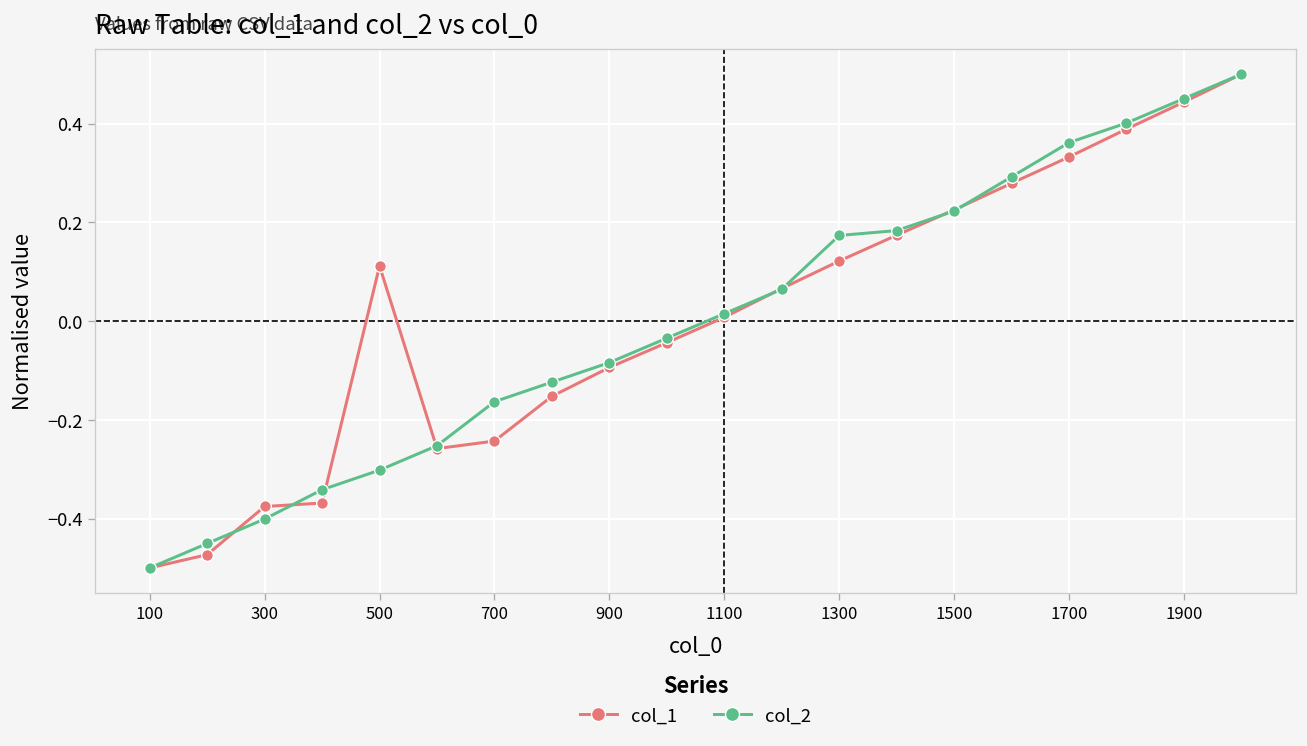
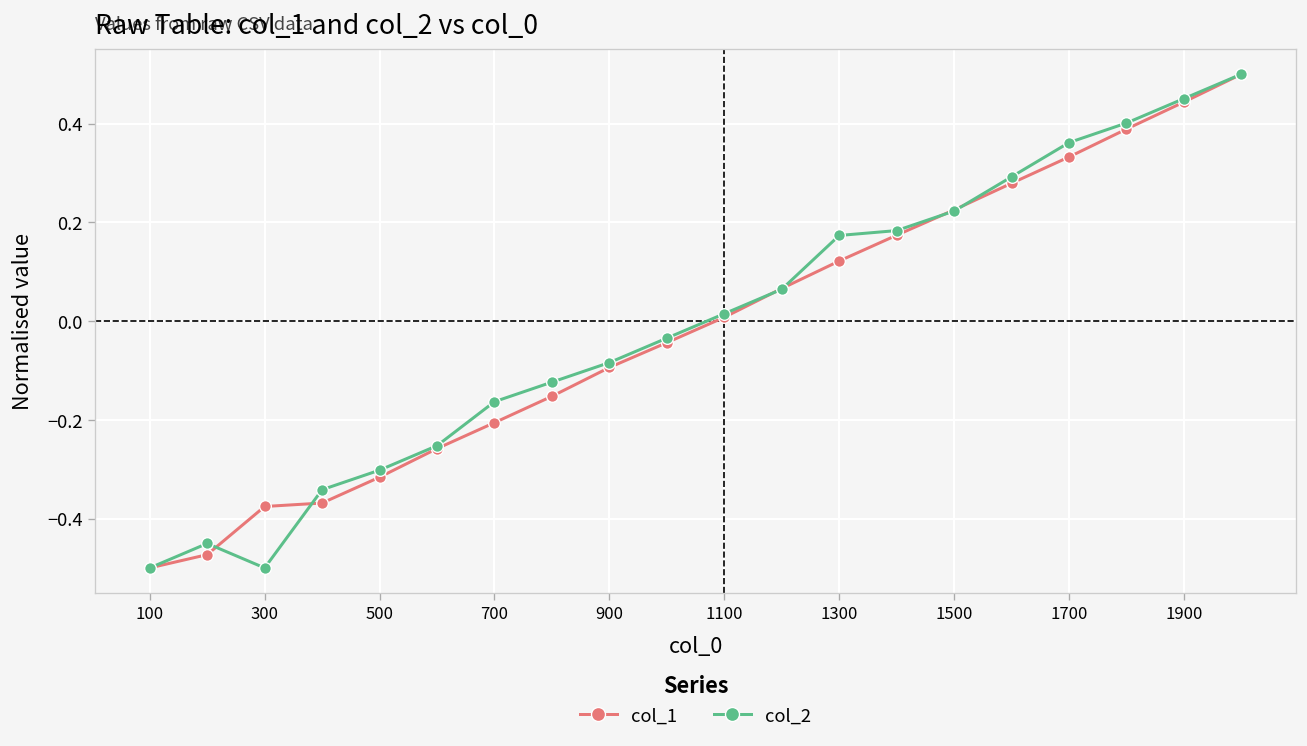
col_2, 300: -0.40 -> -0.50
col_1, 500: 0.11 -> -0.32
col_1, 700: -0.24 -> -0.21
